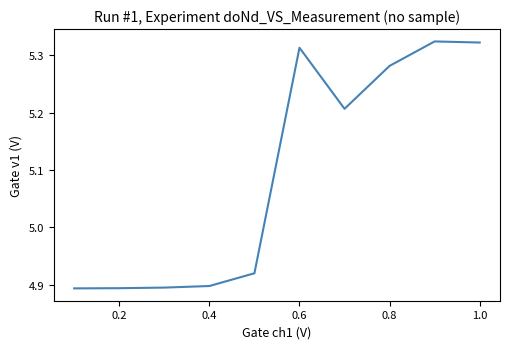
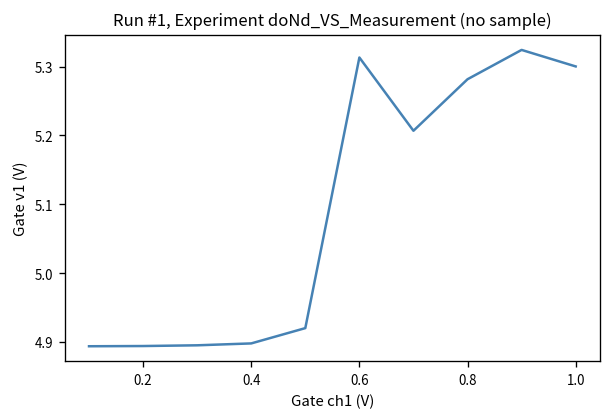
1.0: 5.32 -> 5.30
